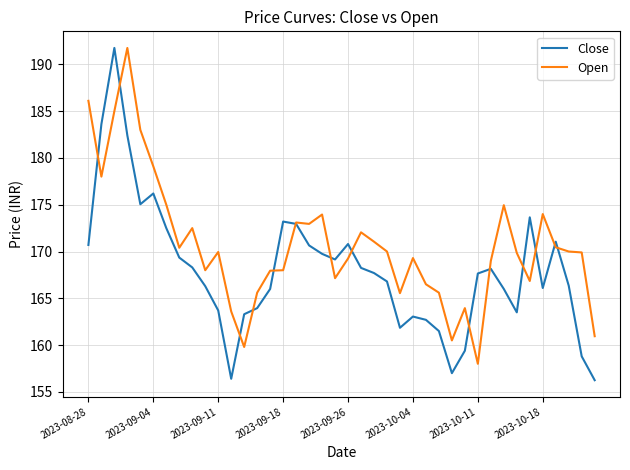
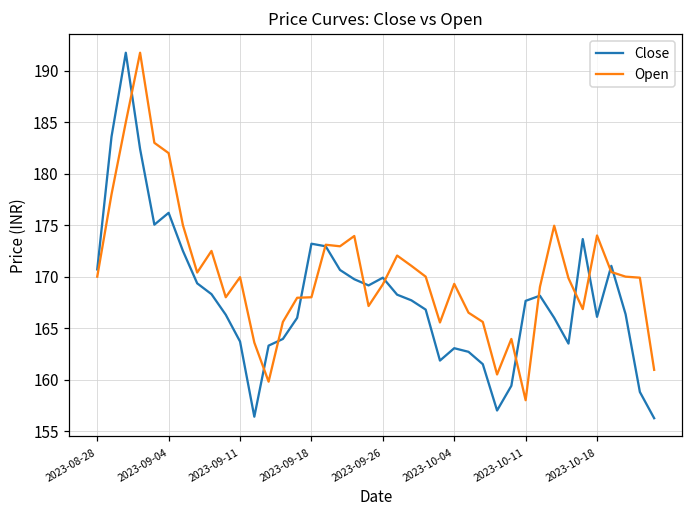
Open, 2023-08-28: 186 -> 170
Open, 2023-09-04: 179 -> 182
Close, 2023-09-26: 171 -> 170
